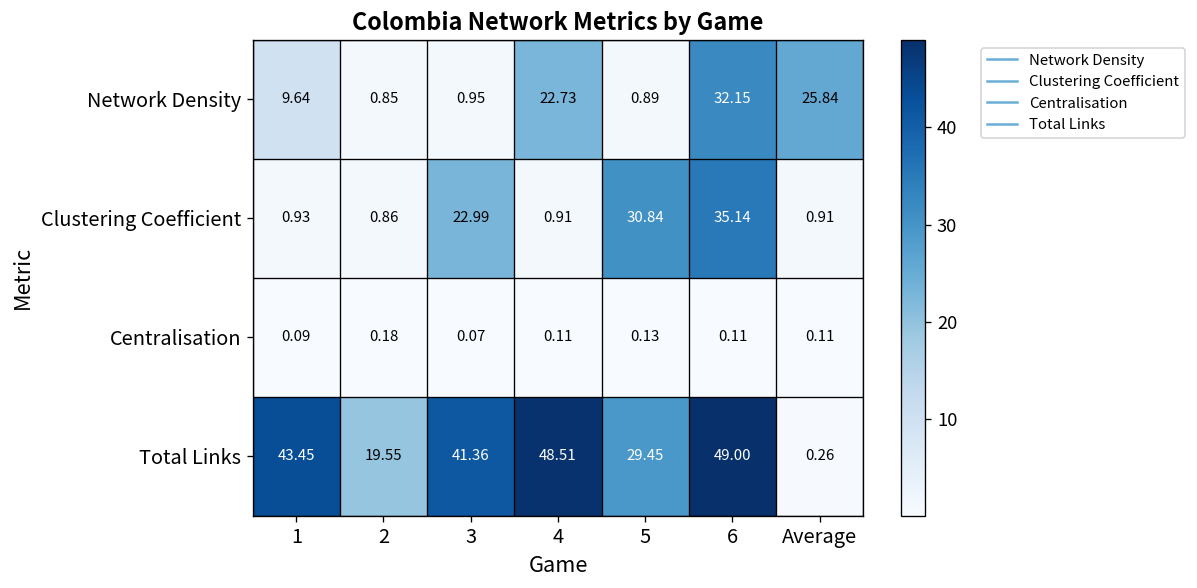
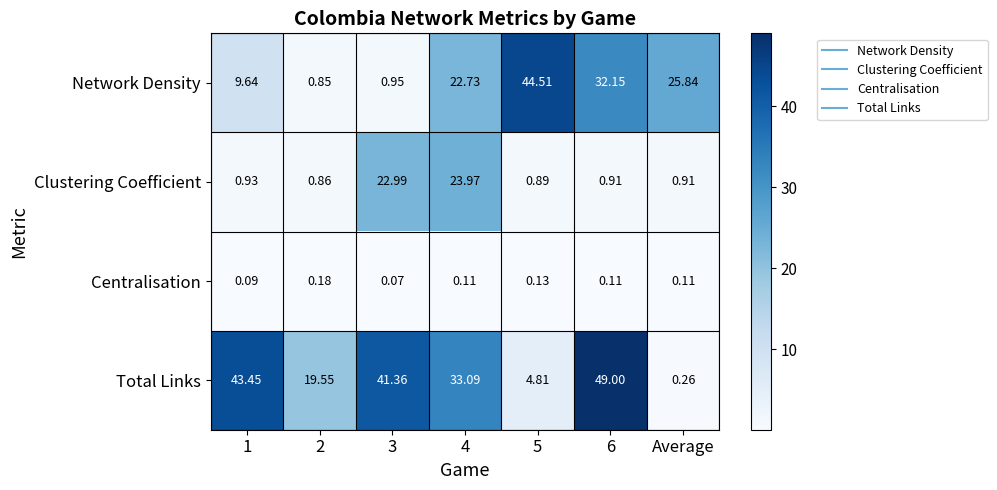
Network Density, 5: 0.89 -> 44.51
Clustering Coefficient, 4: 0.91 -> 23.97
Clustering Coefficient, 5: 30.84 -> 0.89
Clustering Coefficient, 6: 35.14 -> 0.91
Total Links, 4: 48.51 -> 33.09
Total Links, 5: 29.45 -> 4.81
